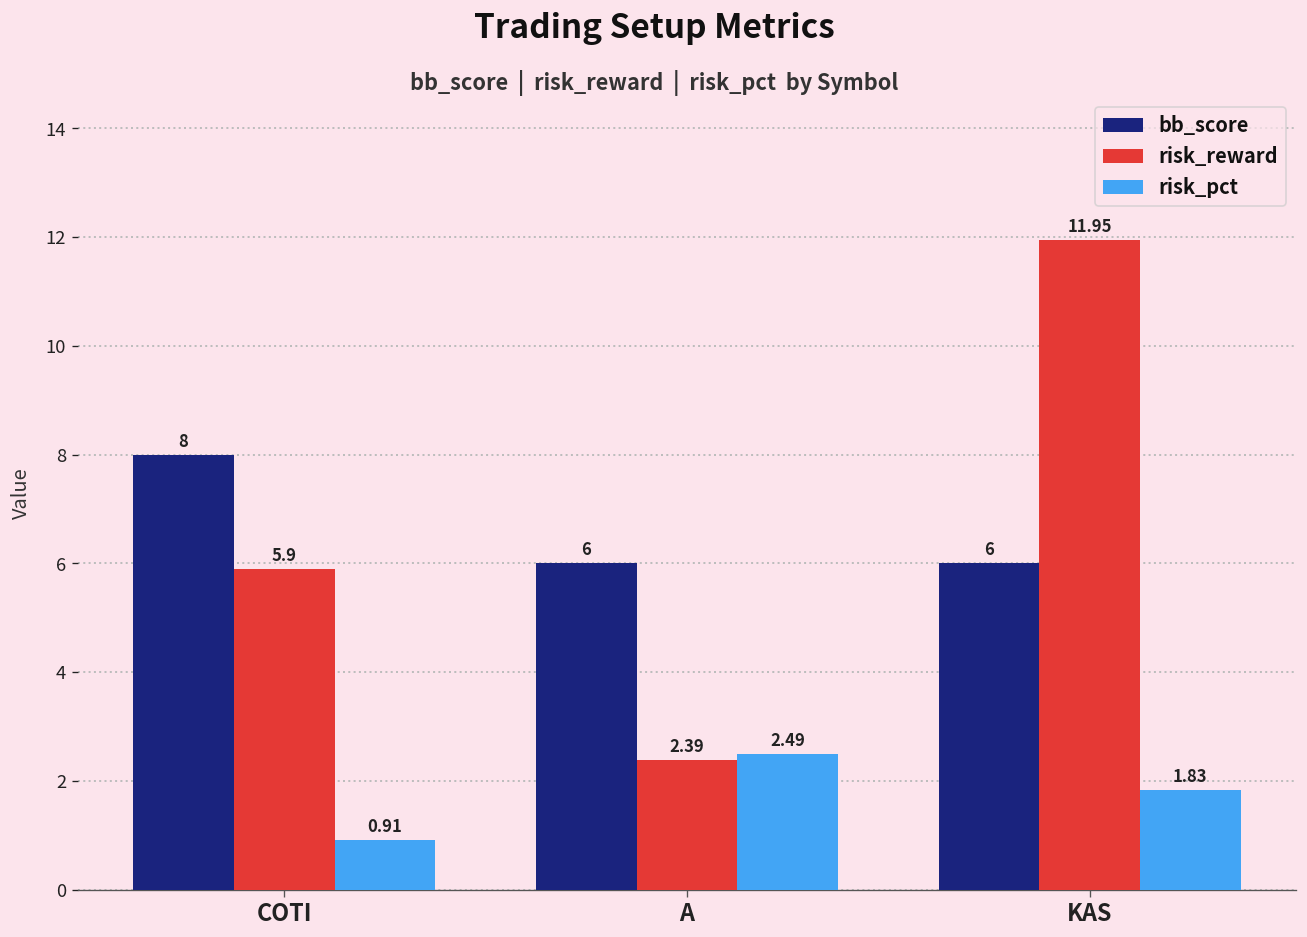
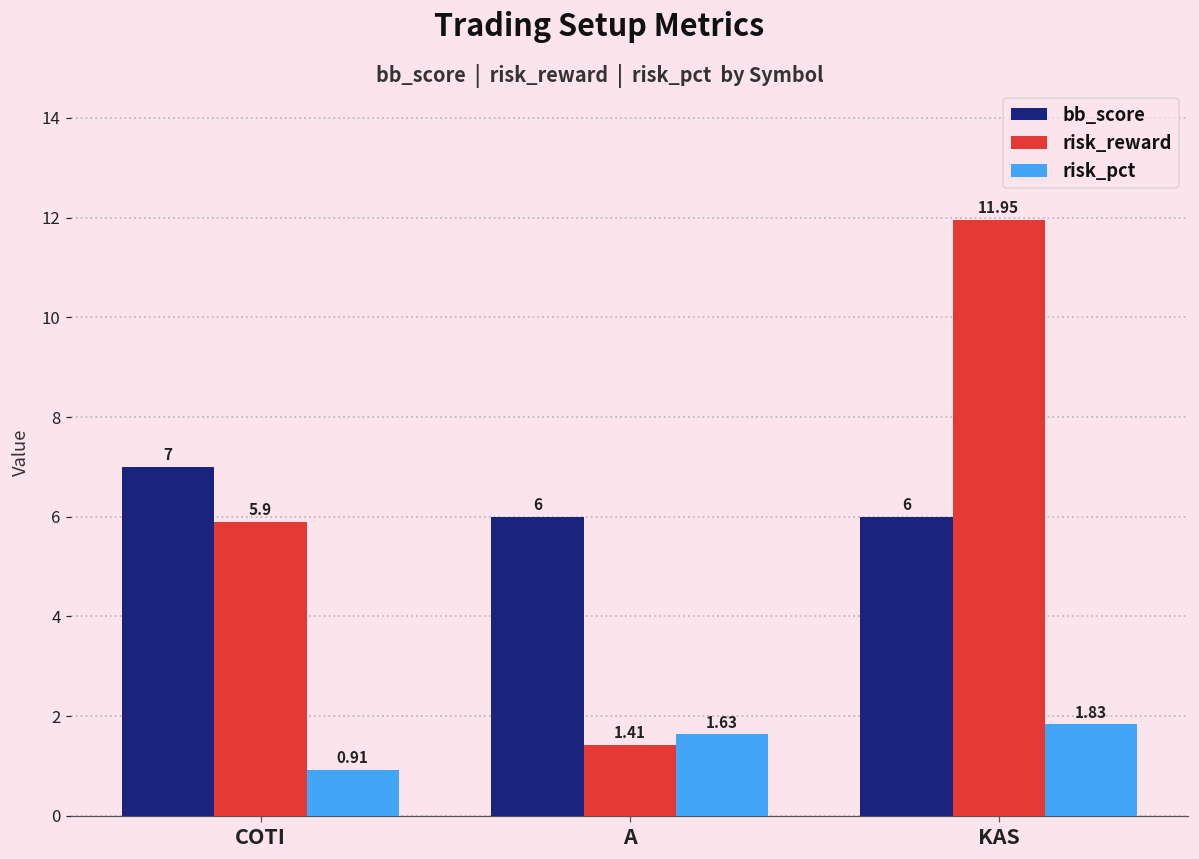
bb_score, COTI: 8 -> 7
risk_reward, A: 2.39 -> 1.41
risk_pct, A: 2.49 -> 1.63
